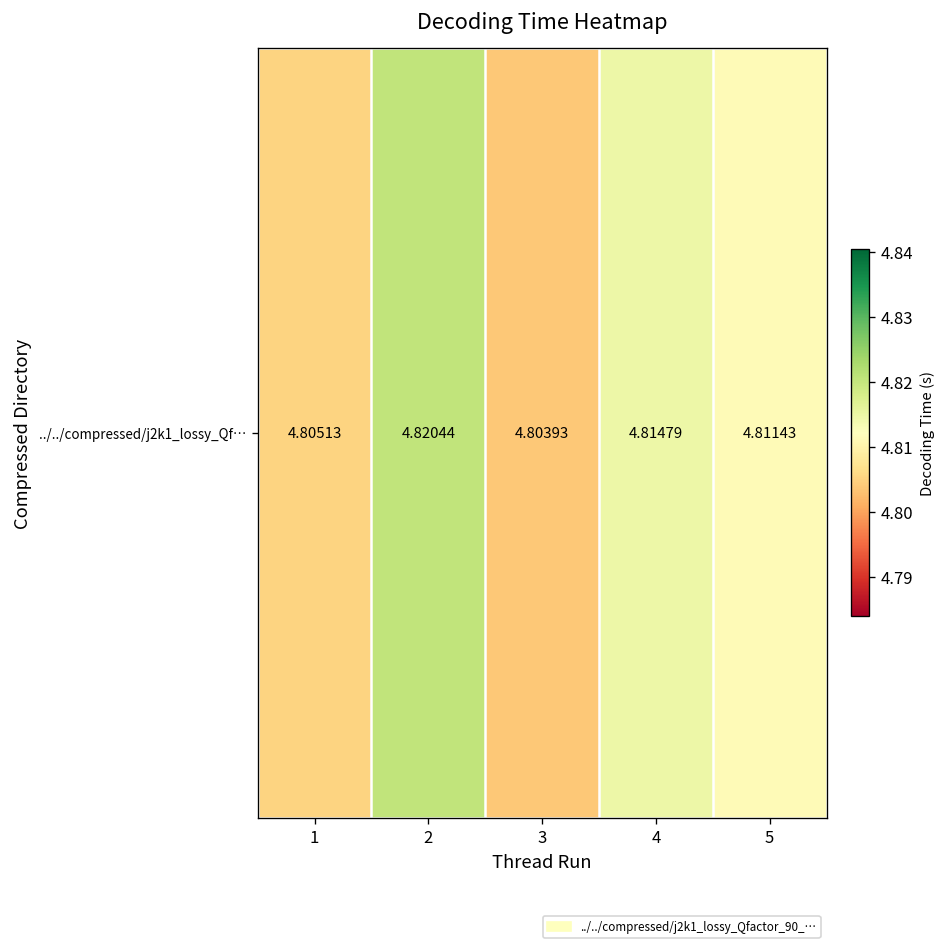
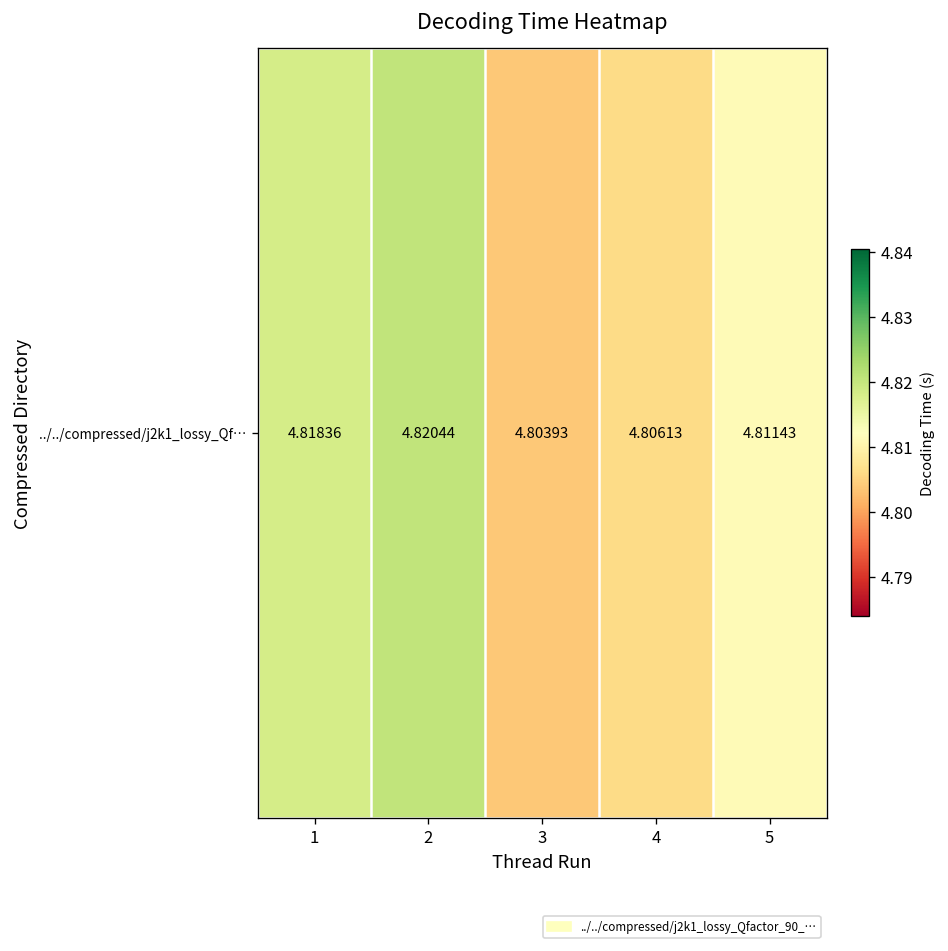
../../compressed/j2k1_lossy_Qf…, 1: 4.80513 -> 4.81836
../../compressed/j2k1_lossy_Qf…, 4: 4.81479 -> 4.80613
